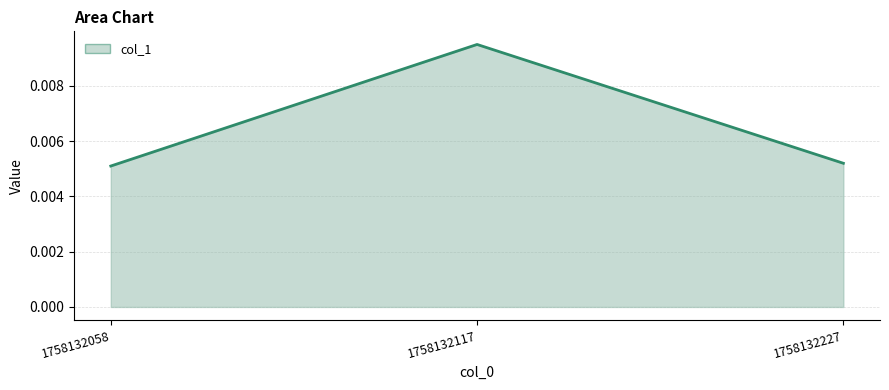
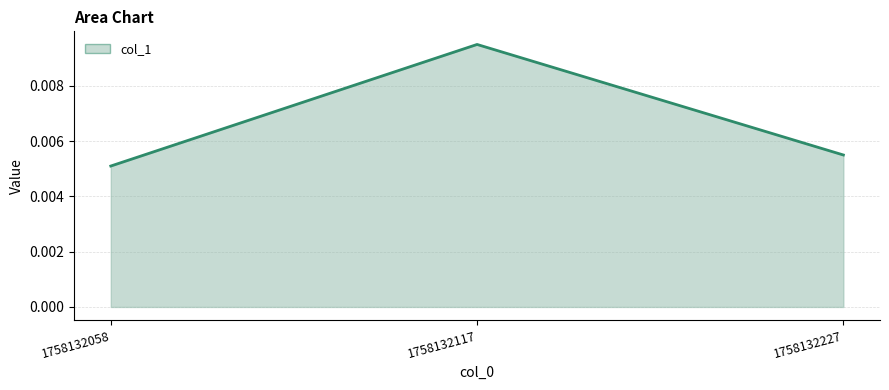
1758132227: 0.0052 -> 0.0055
